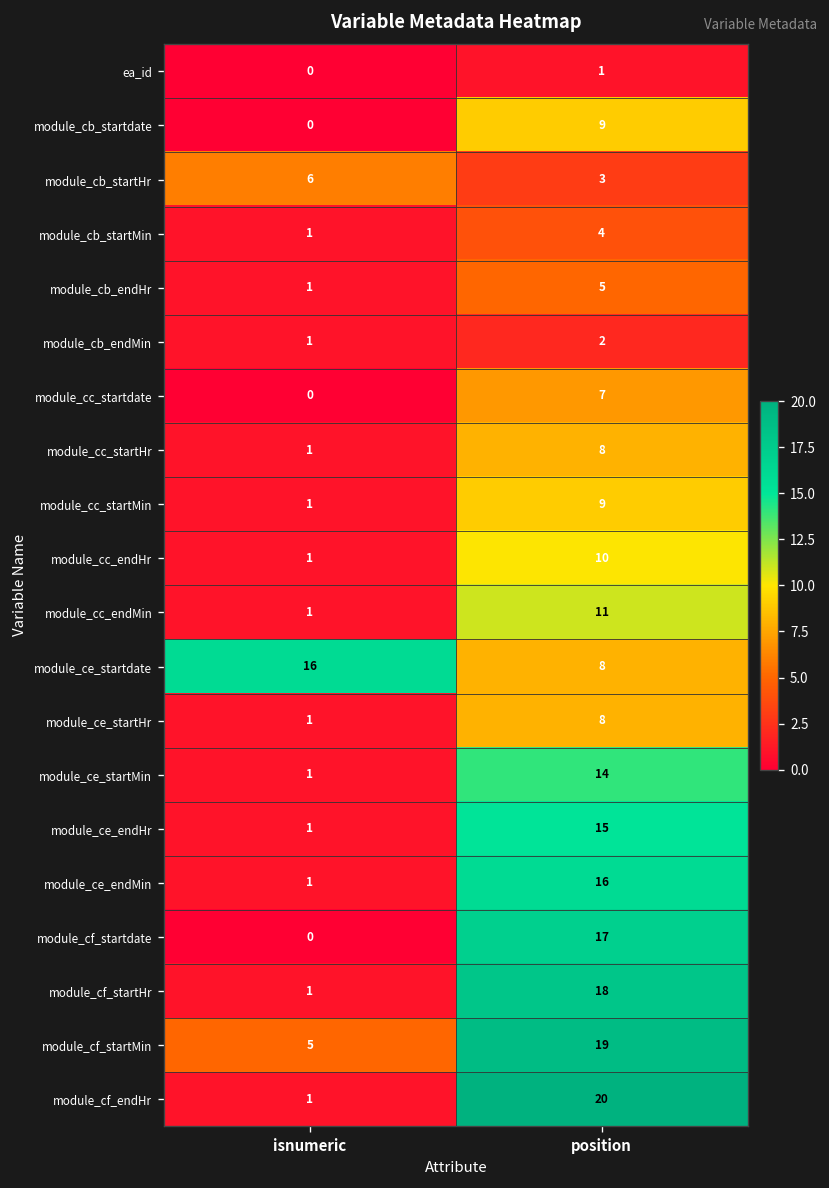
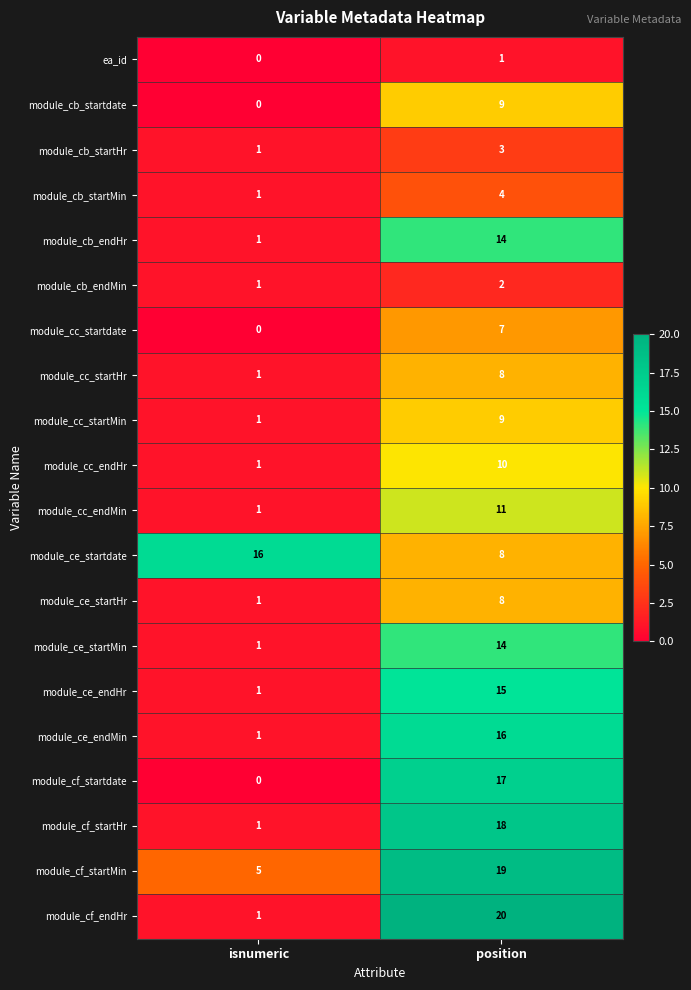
module_cb_startHr, isnumeric: 6 -> 1
module_cb_endHr, position: 5 -> 14
